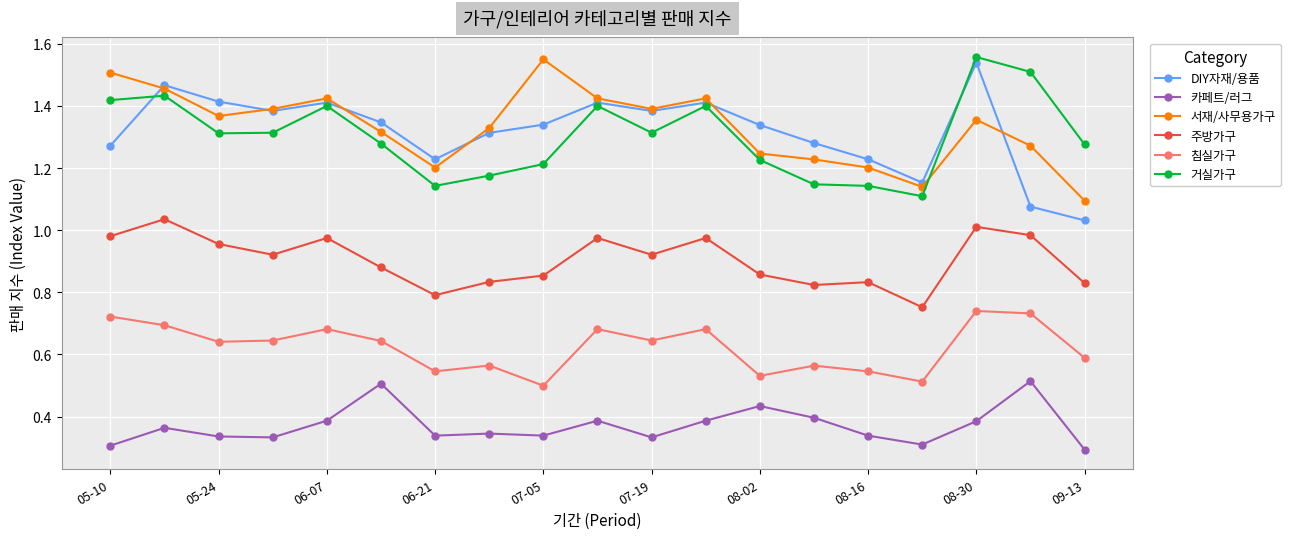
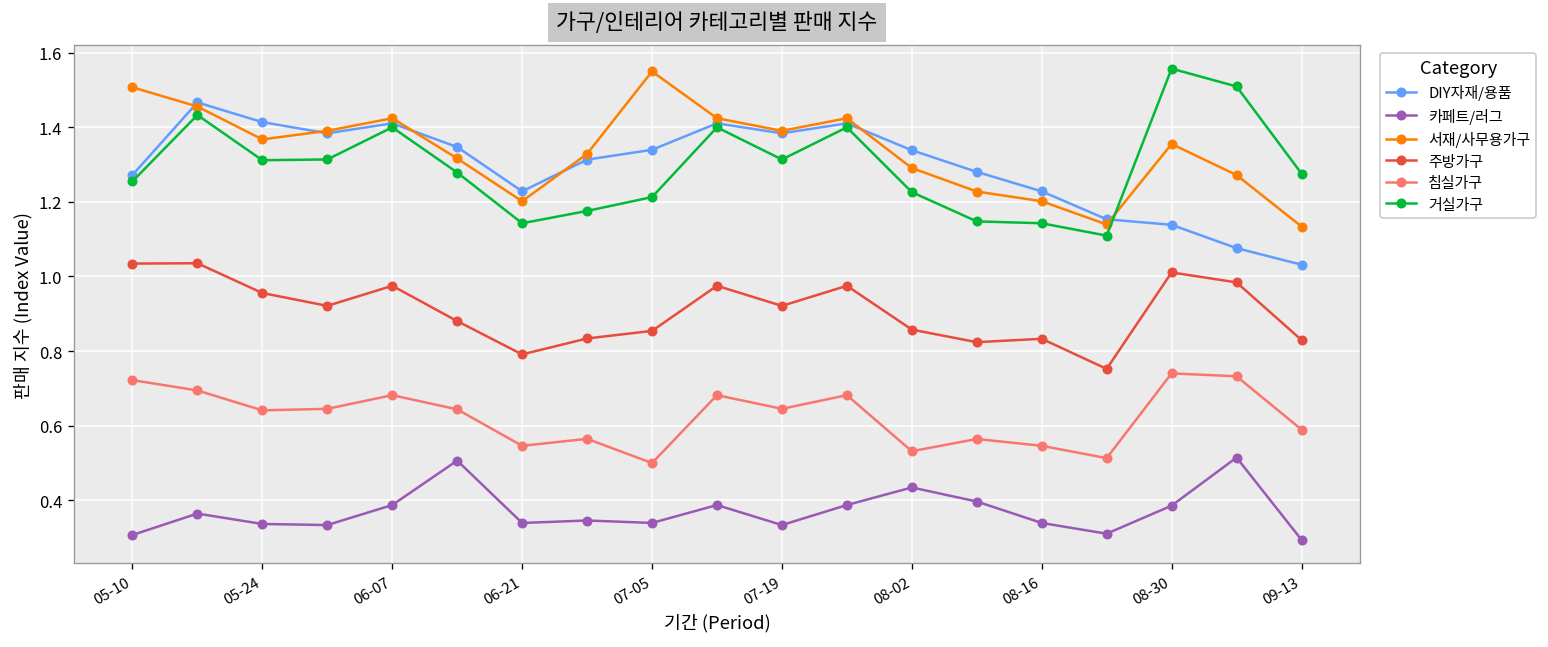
주방가구, 05-10: 0.98 -> 1.03
거실가구, 05-10: 1.42 -> 1.26
서재/사무용가구, 08-02: 1.25 -> 1.29
DIY자재/용품, 08-30: 1.54 -> 1.14
서재/사무용가구, 09-13: 1.09 -> 1.13
